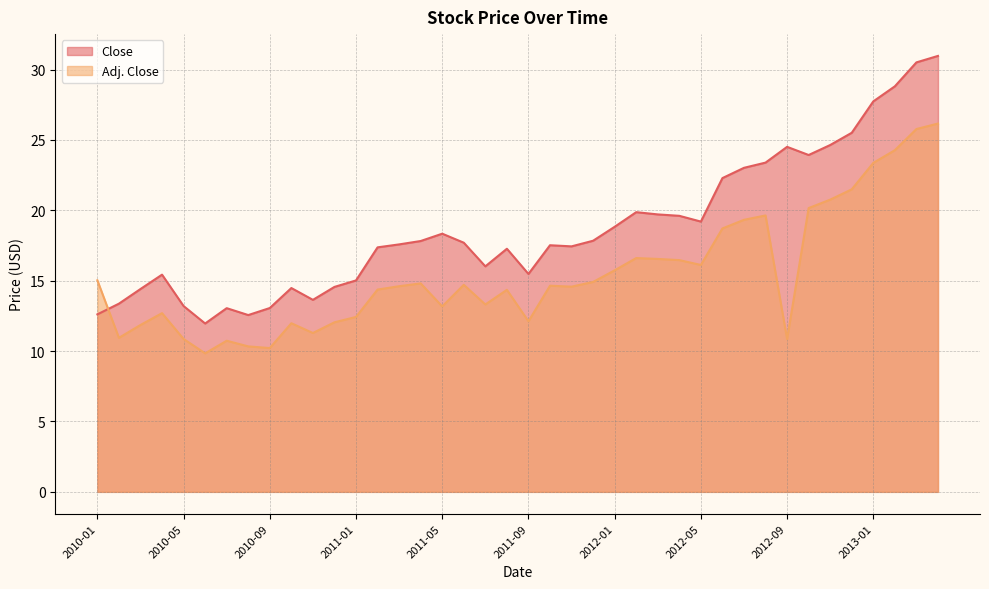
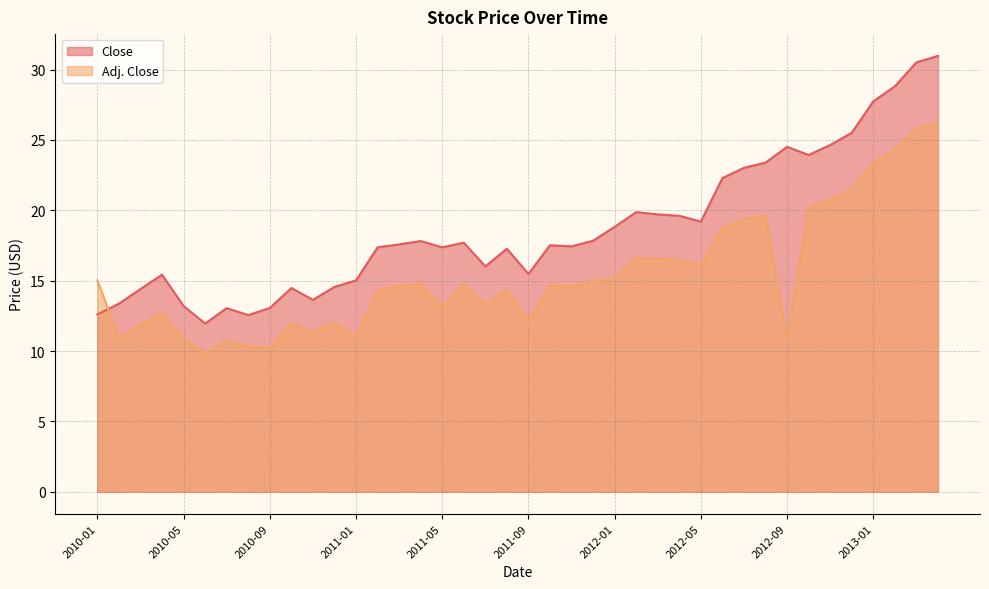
Adj. Close, 2011-01: 12.4 -> 11.0
Close, 2011-05: 18.3 -> 17.4
Adj. Close, 2012-01: 15.7 -> 15.2
